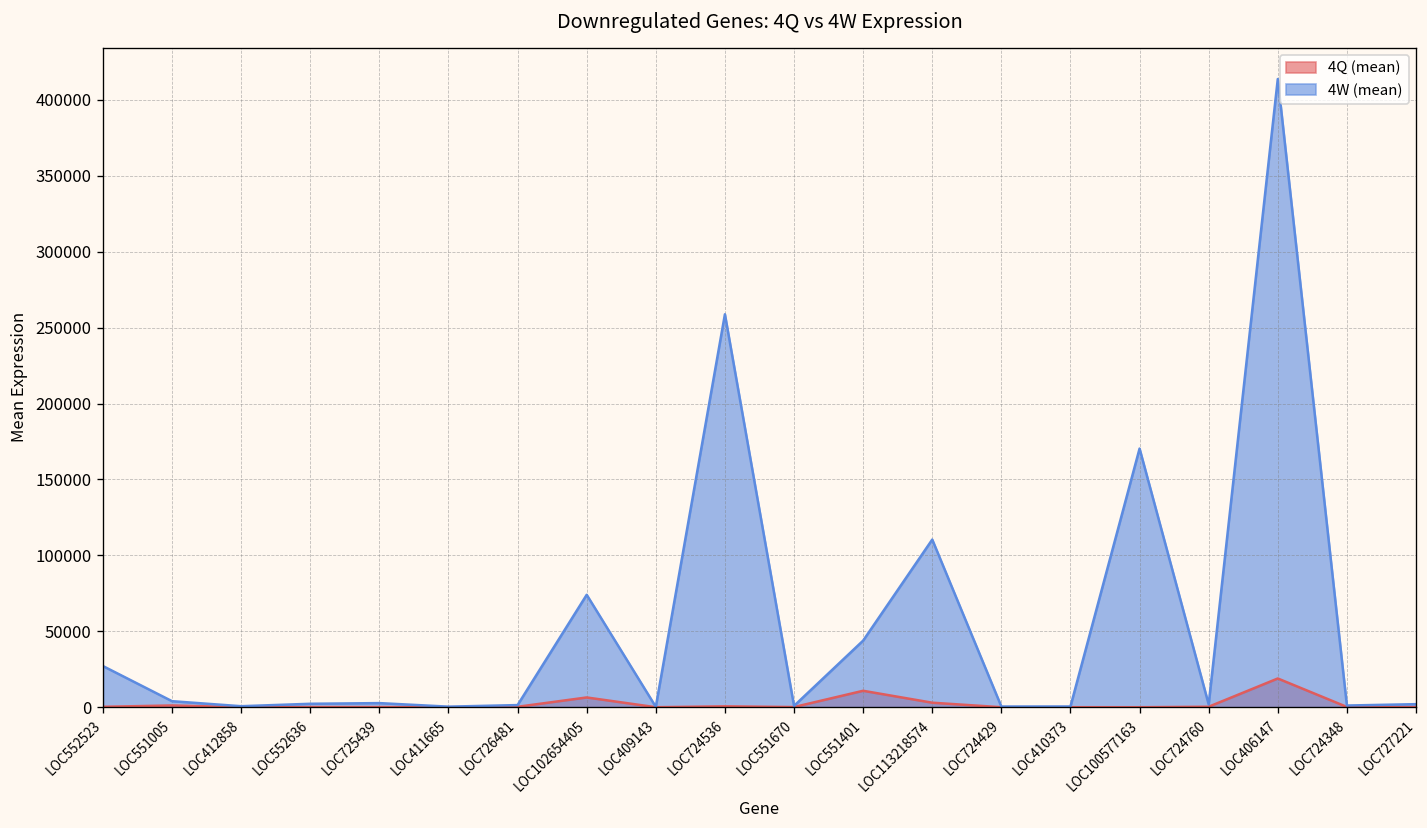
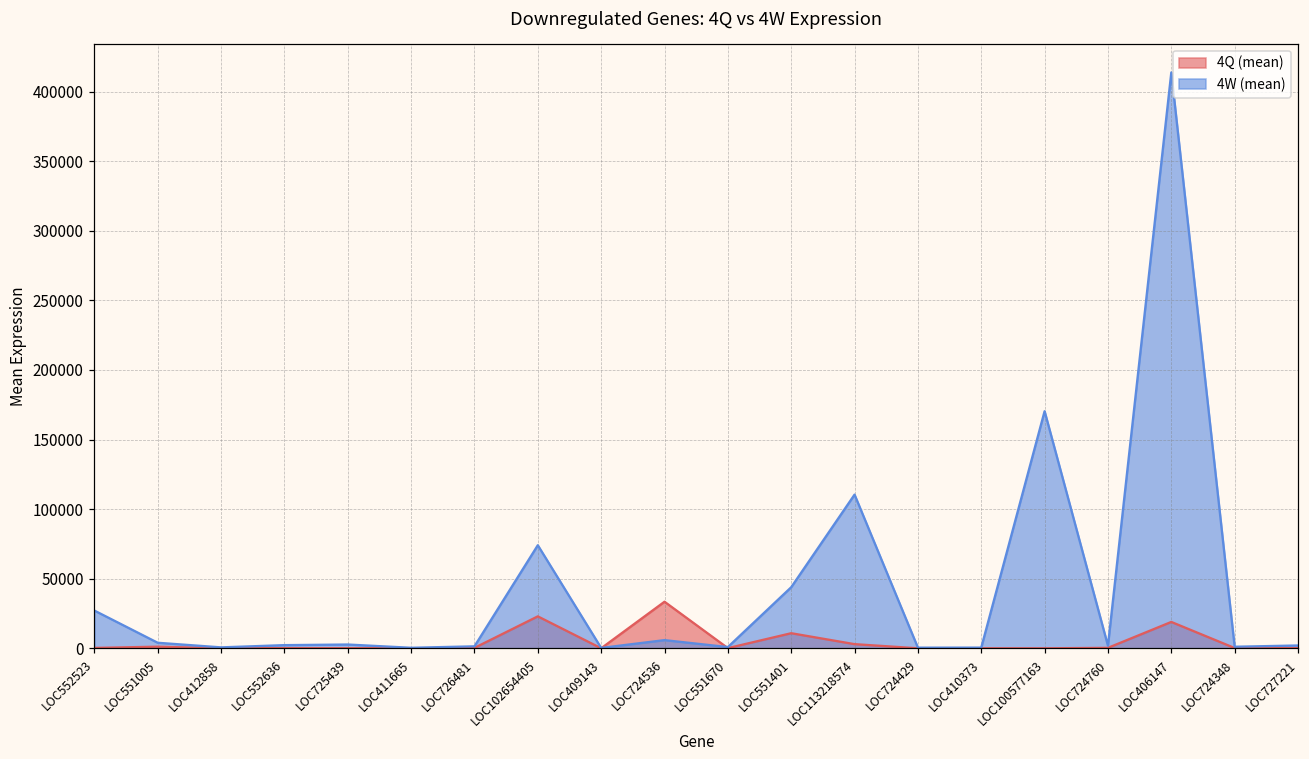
4Q (mean), LOC102654405: 6000 -> 23000
4Q (mean), LOC724536: 1000 -> 33000
4W (mean), LOC724536: 259000 -> 6000
